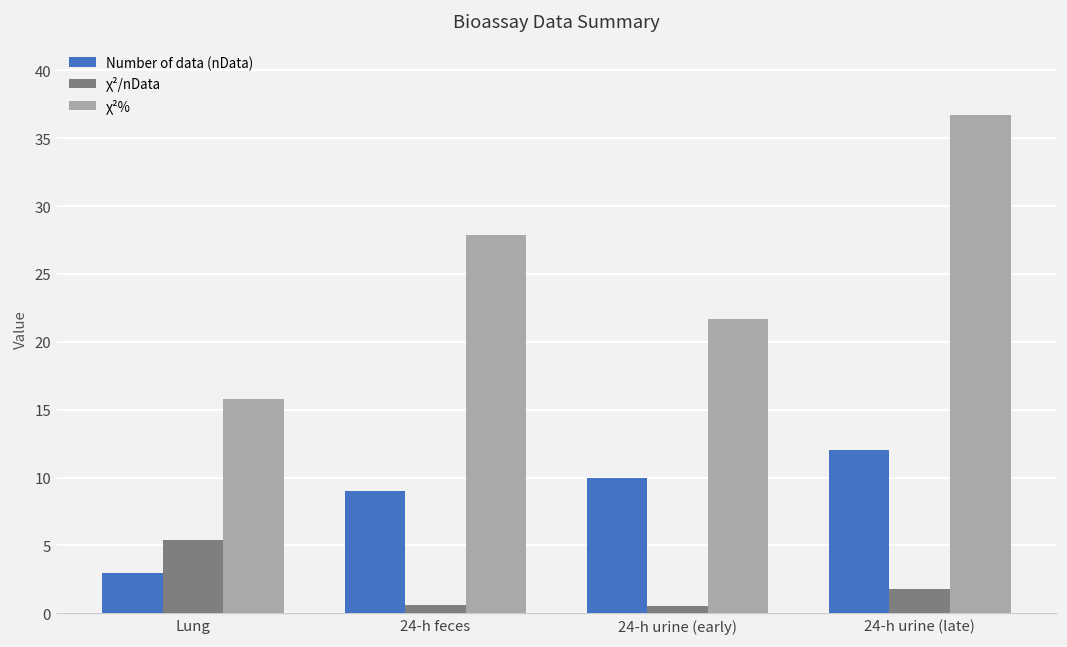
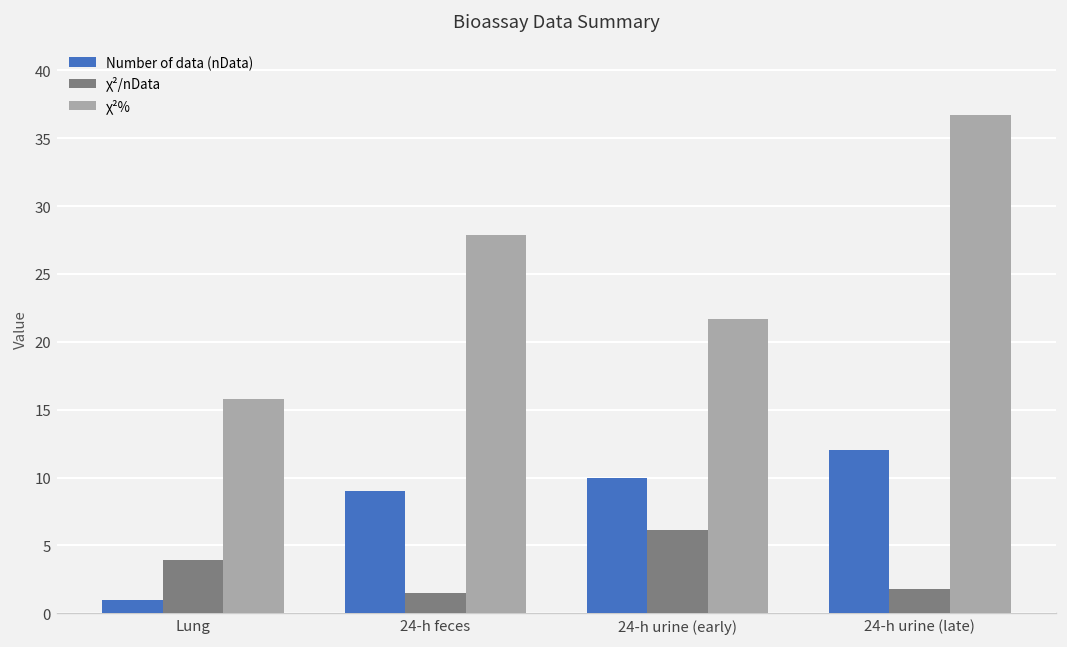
Number of data (nData), Lung: 3 -> 1
χ²/nData, Lung: 5.4 -> 4.0
χ²/nData, 24-h feces: 0.6 -> 1.5
χ²/nData, 24-h urine (early): 0.5 -> 6.1
